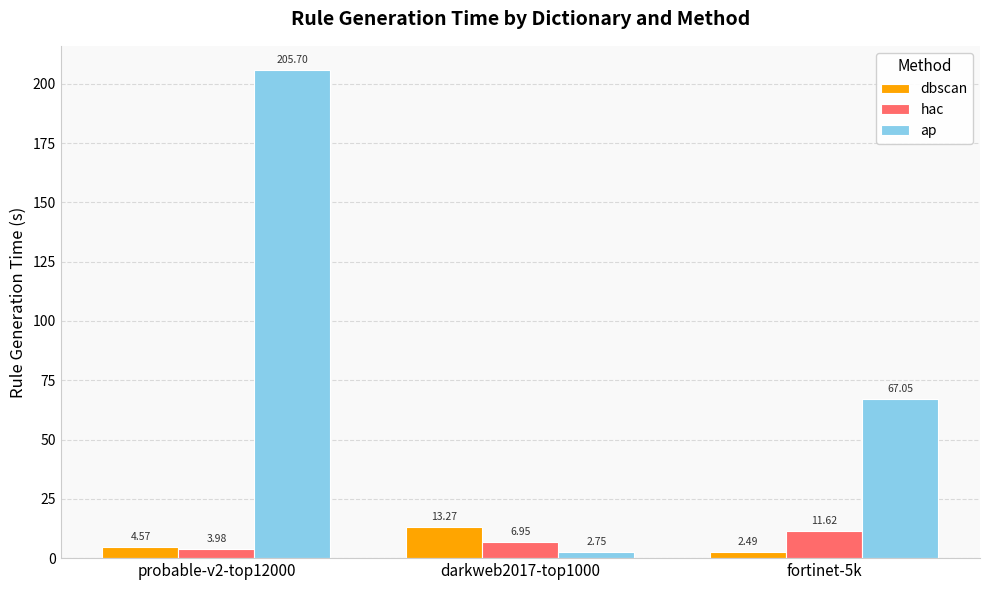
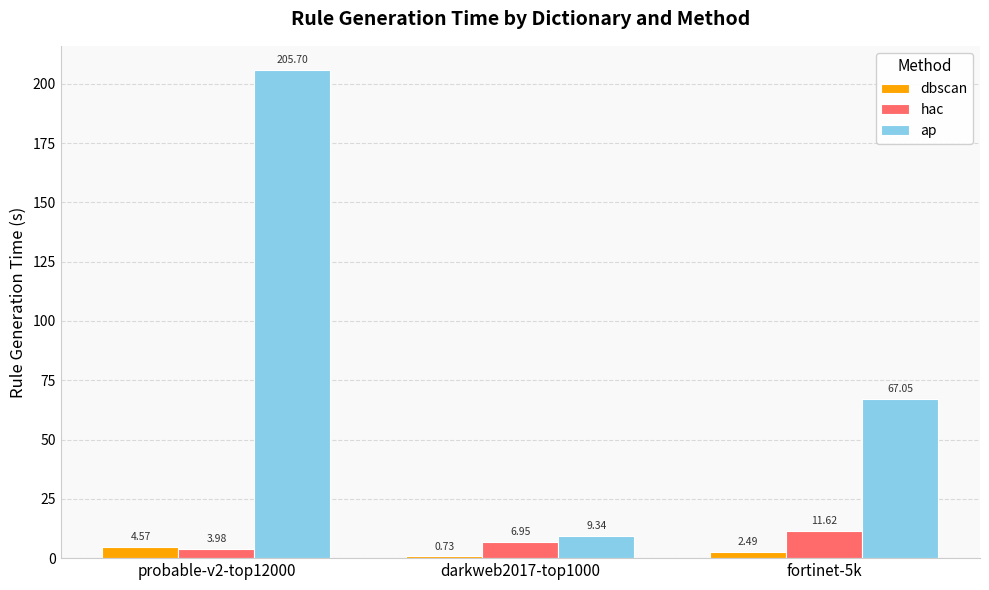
dbscan, darkweb2017-top1000: 13.27 -> 0.73
ap, darkweb2017-top1000: 2.75 -> 9.34
